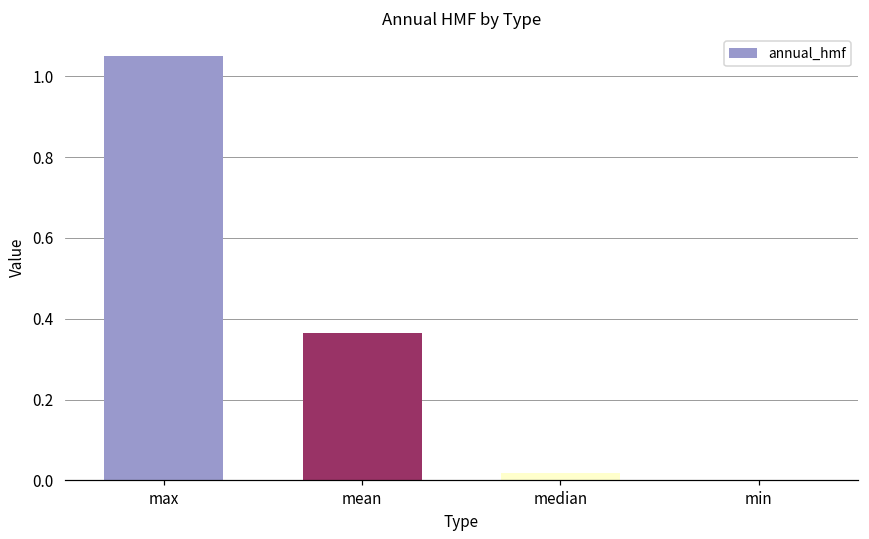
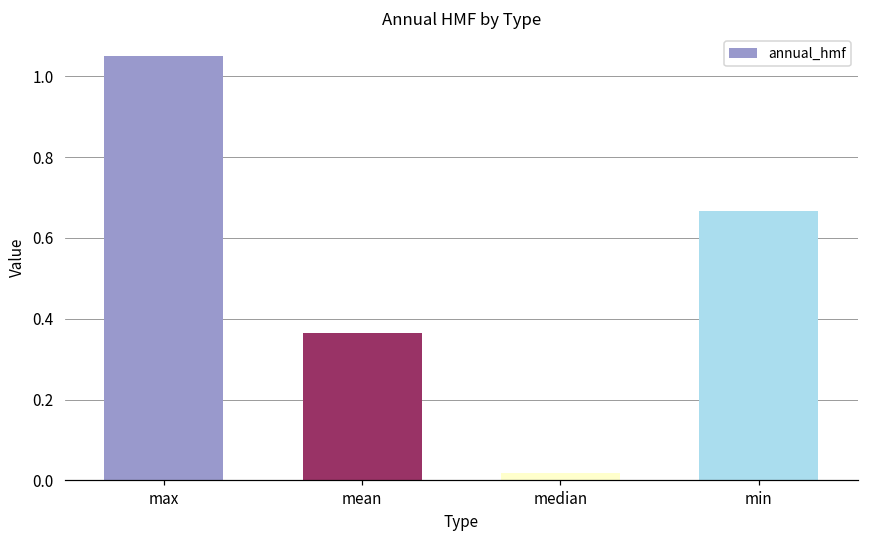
min: 0.00 -> 0.67
